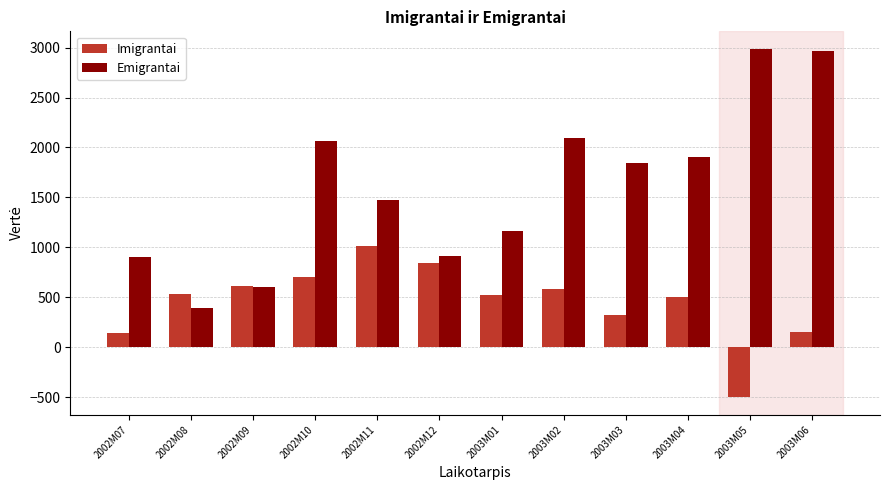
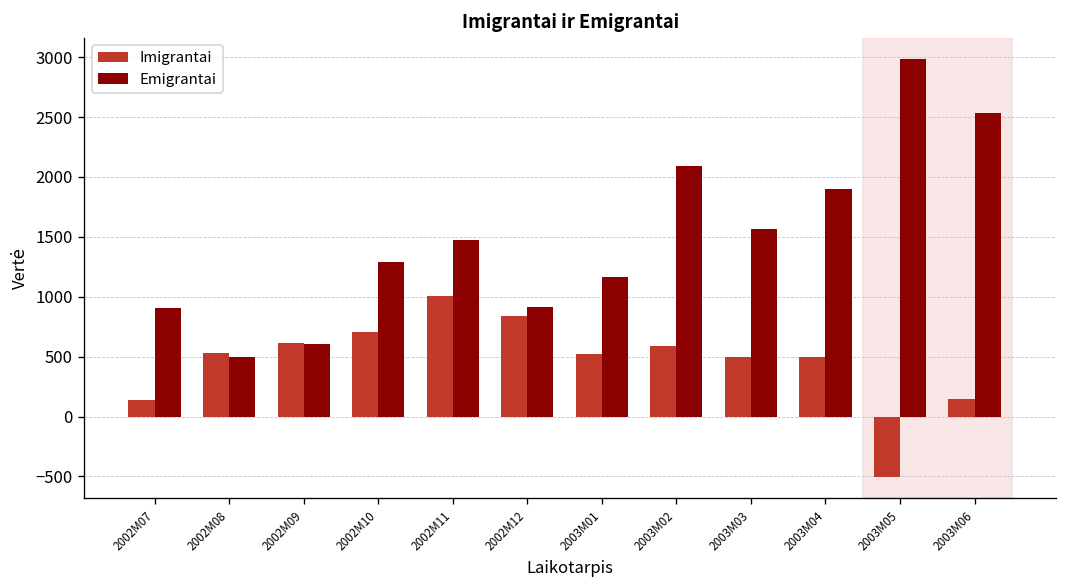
Emigrantai, 2002M08: 400 -> 500
Emigrantai, 2002M10: 2100 -> 1300
Imigrantai, 2003M03: 300 -> 500
Emigrantai, 2003M03: 1800 -> 1600
Emigrantai, 2003M06: 3000 -> 2500
